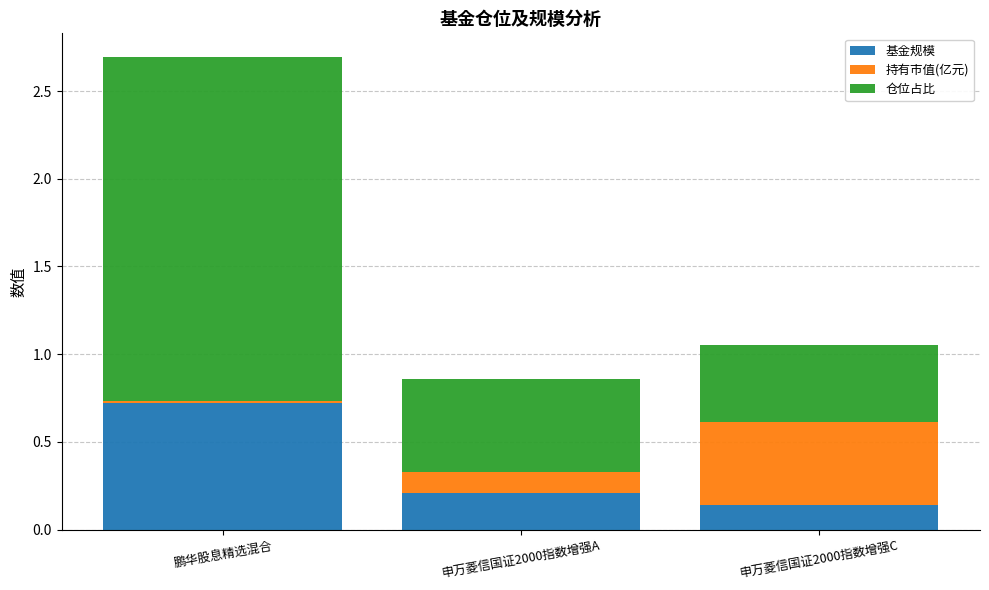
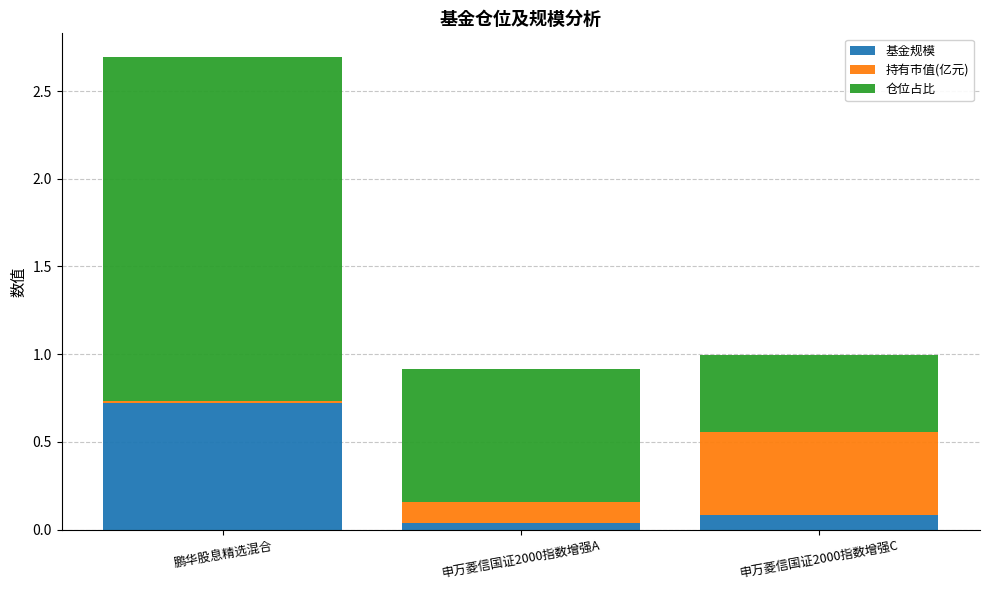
基金规模, 申万菱信国证2000指数增强A: 0.21 -> 0.04
仓位占比, 申万菱信国证2000指数增强A: 0.53 -> 0.76
基金规模, 申万菱信国证2000指数增强C: 0.14 -> 0.08
